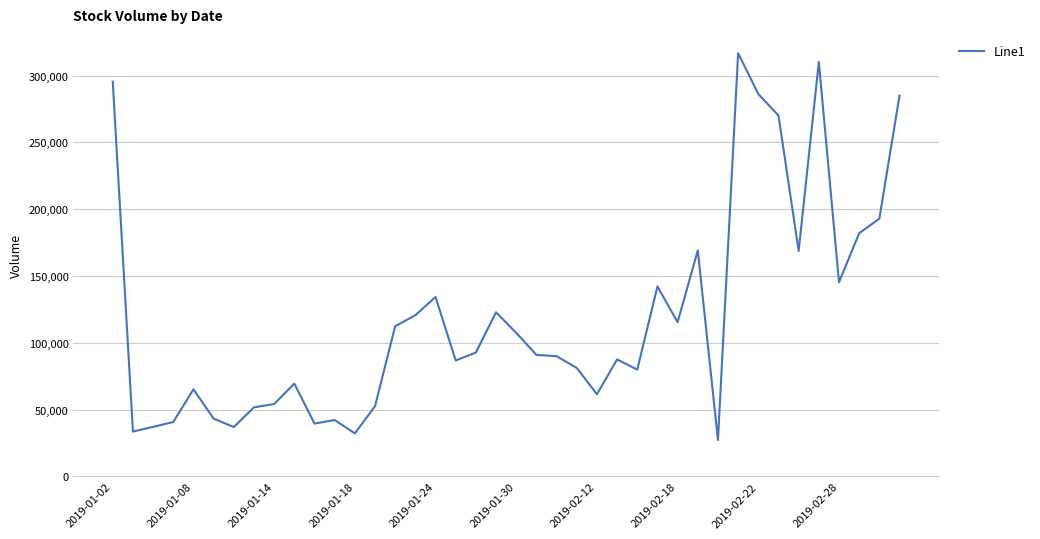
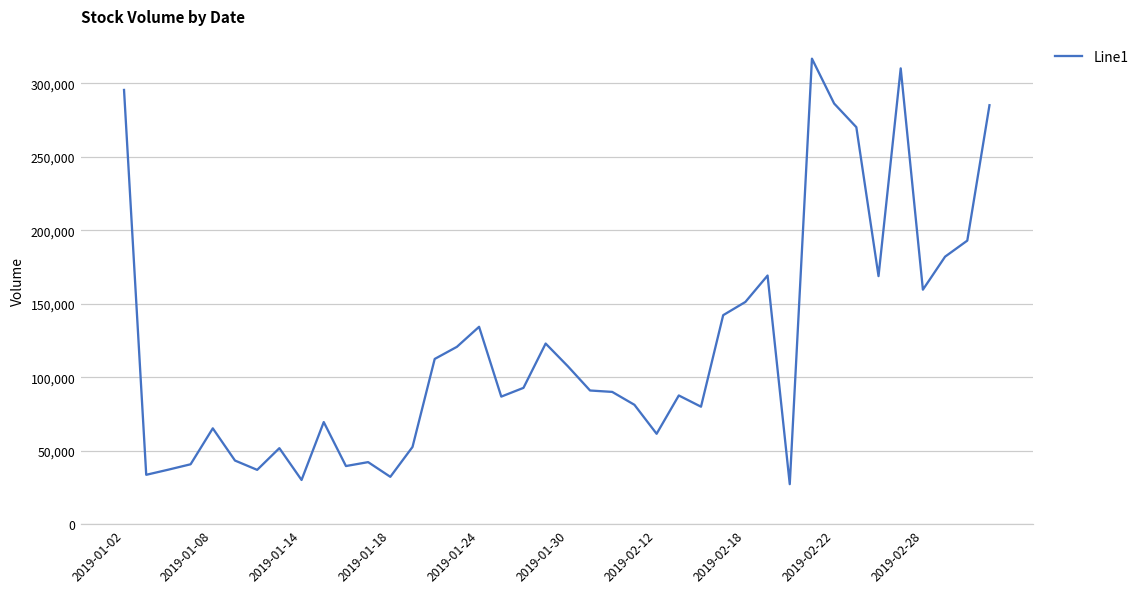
2019-01-14: 54,000 -> 30,000
2019-02-18: 115,000 -> 151,000
2019-02-28: 145,000 -> 160,000
